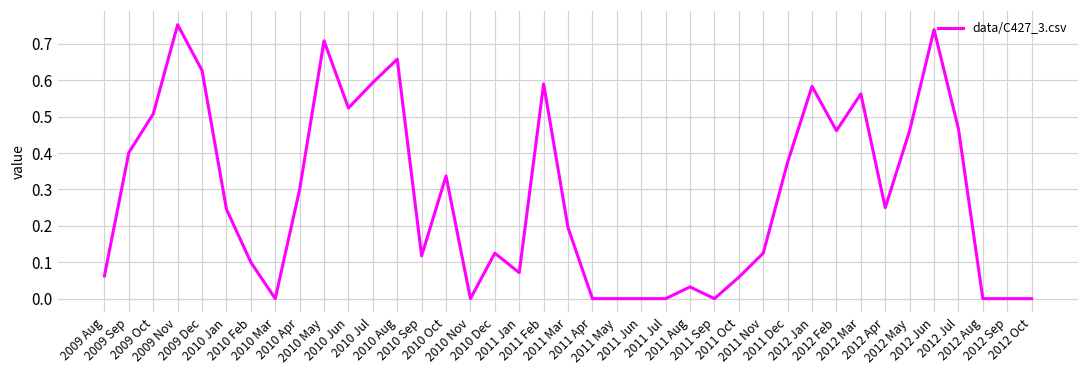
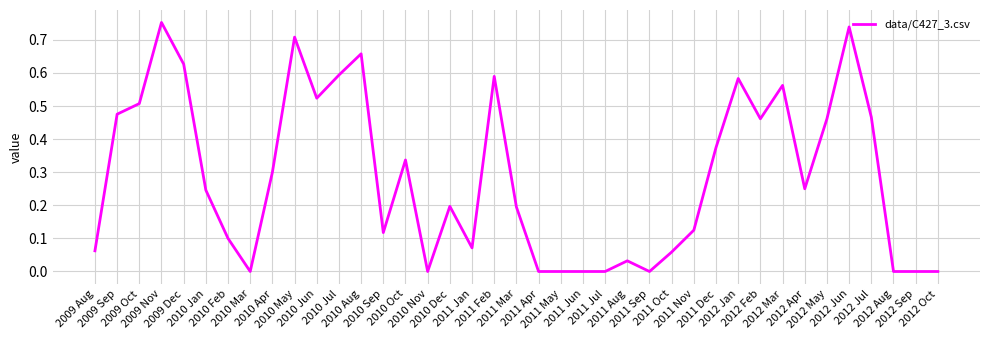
2009 Sep: 0.40 -> 0.48
2010 Dec: 0.13 -> 0.20
